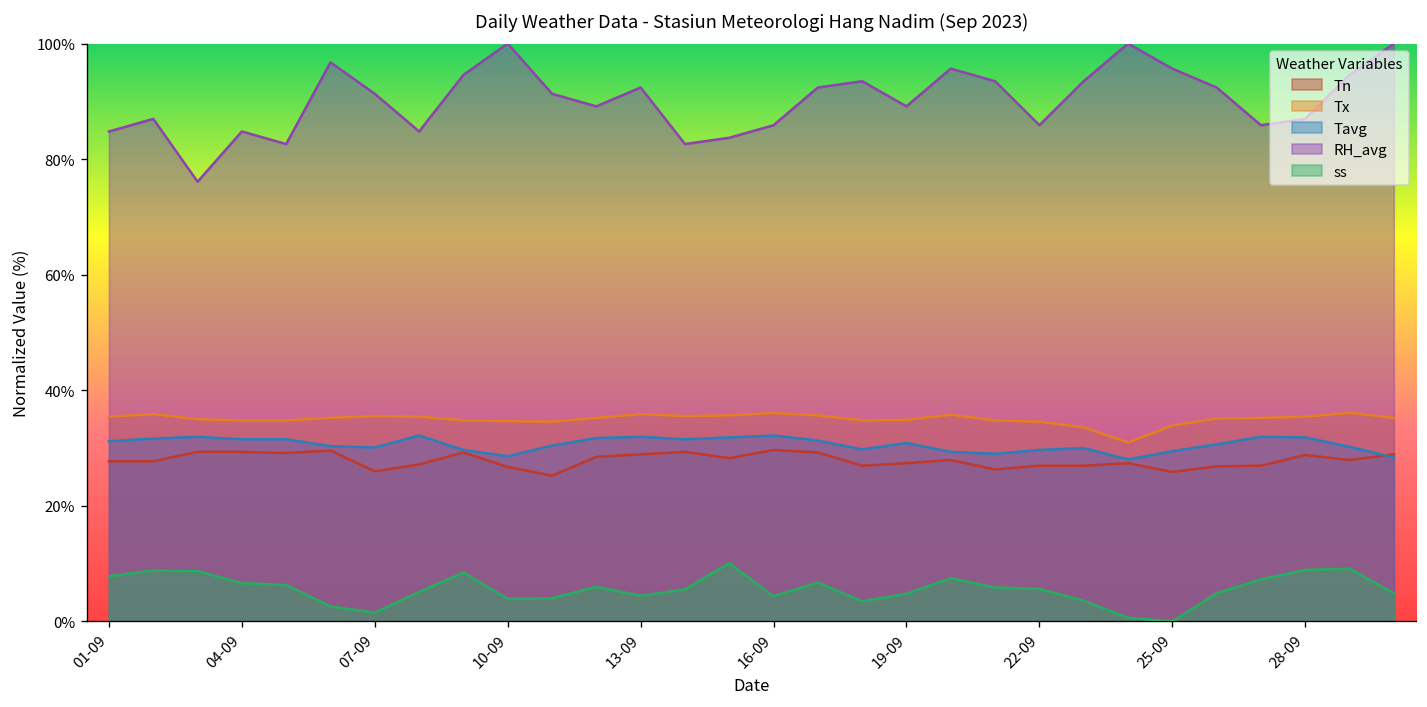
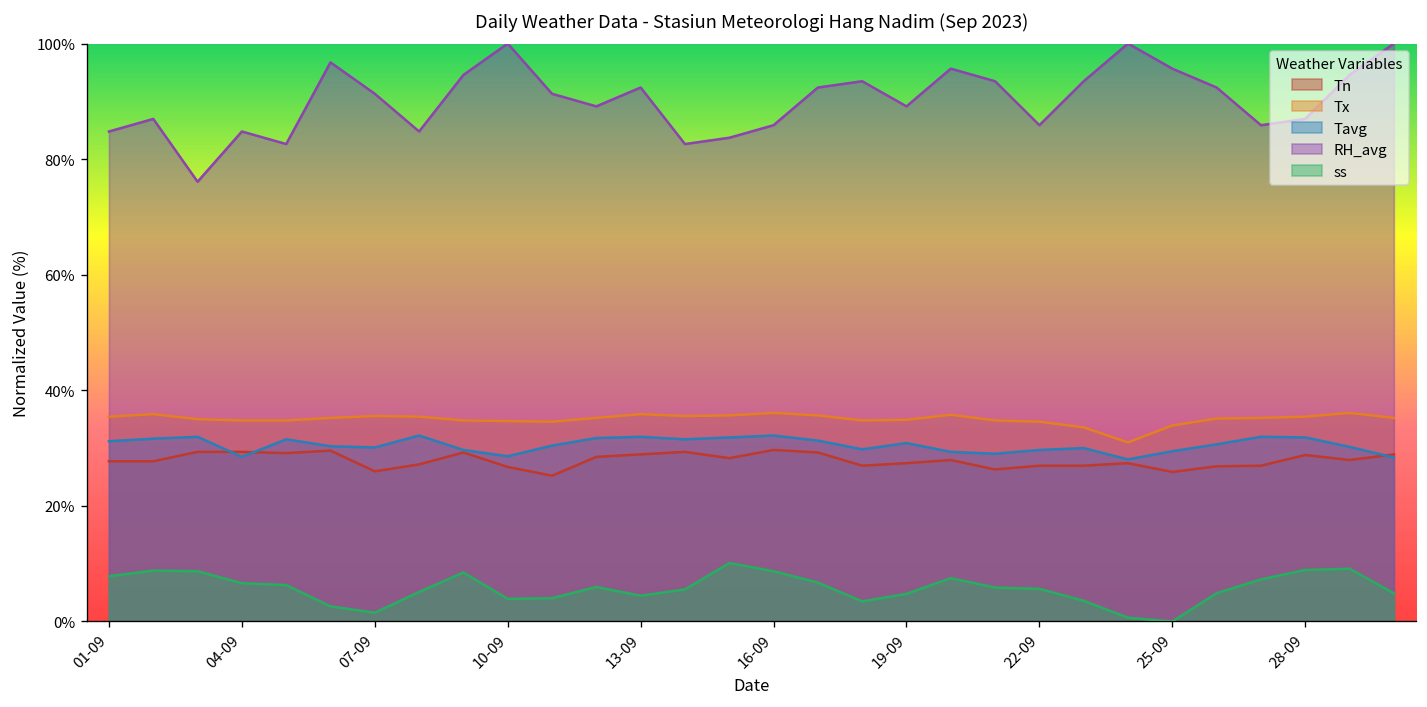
Tavg, 04-09: 32% -> 28%
ss, 16-09: 4% -> 9%
